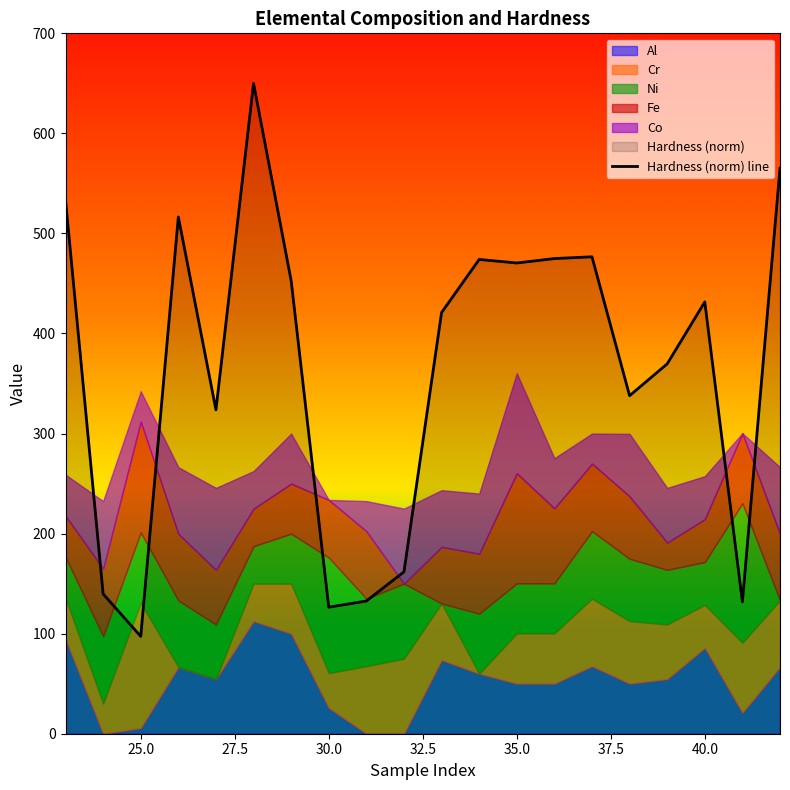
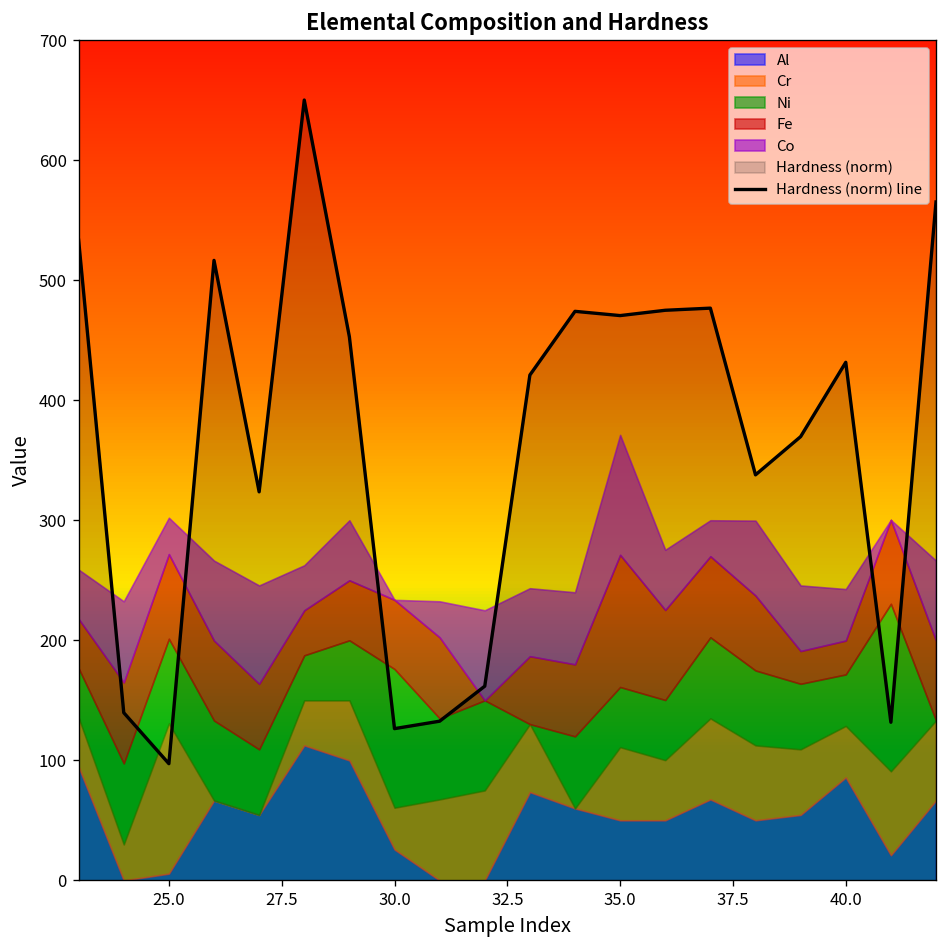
Fe, 25.0: 111 -> 70
Cr, 35.0: 50 -> 61
Fe, 40.0: 43 -> 28
